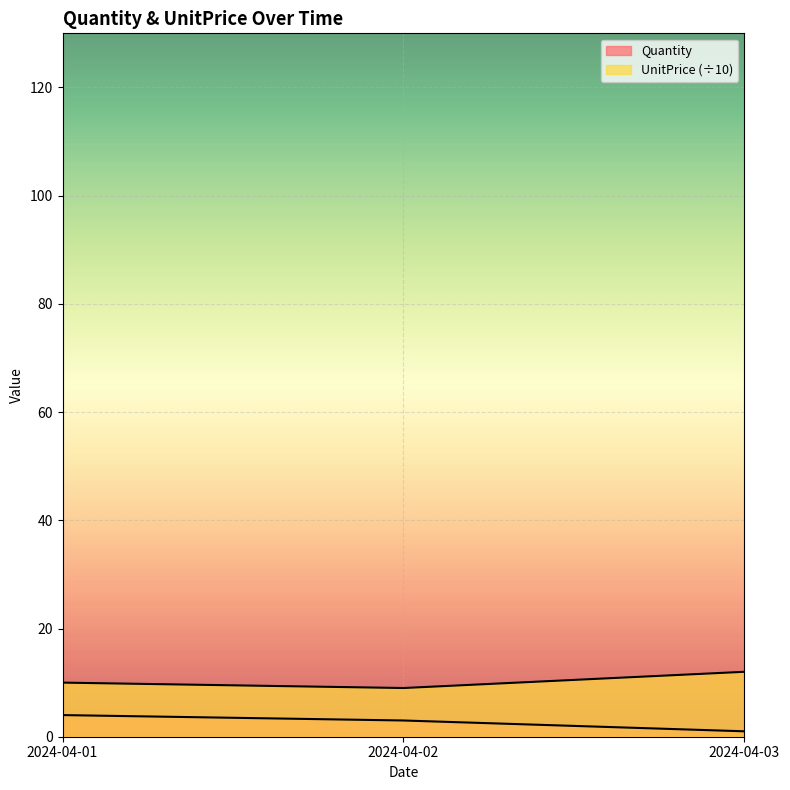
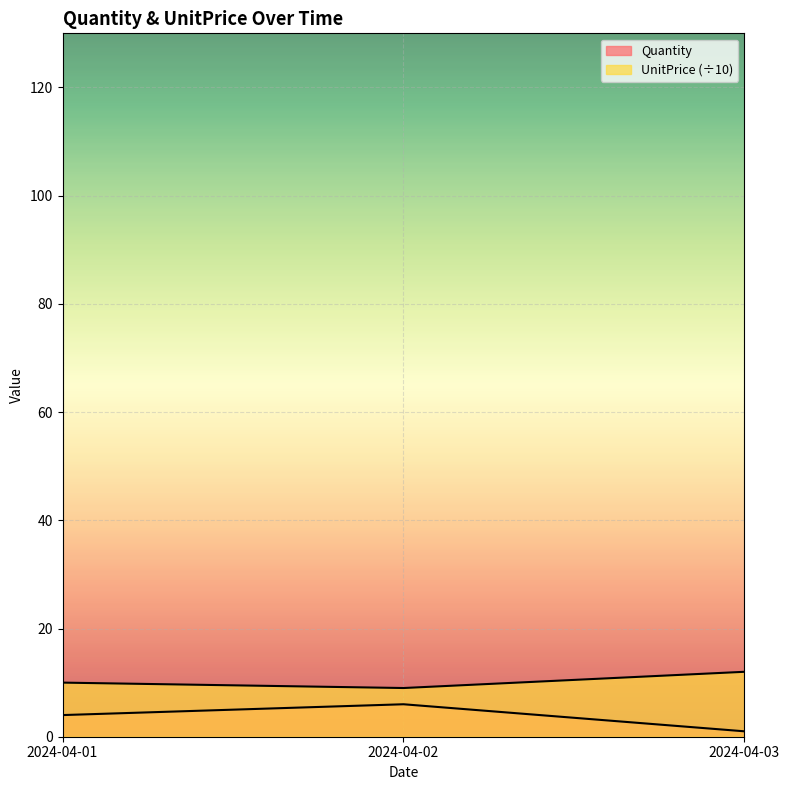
Quantity, 2024-04-02: 3 -> 6
